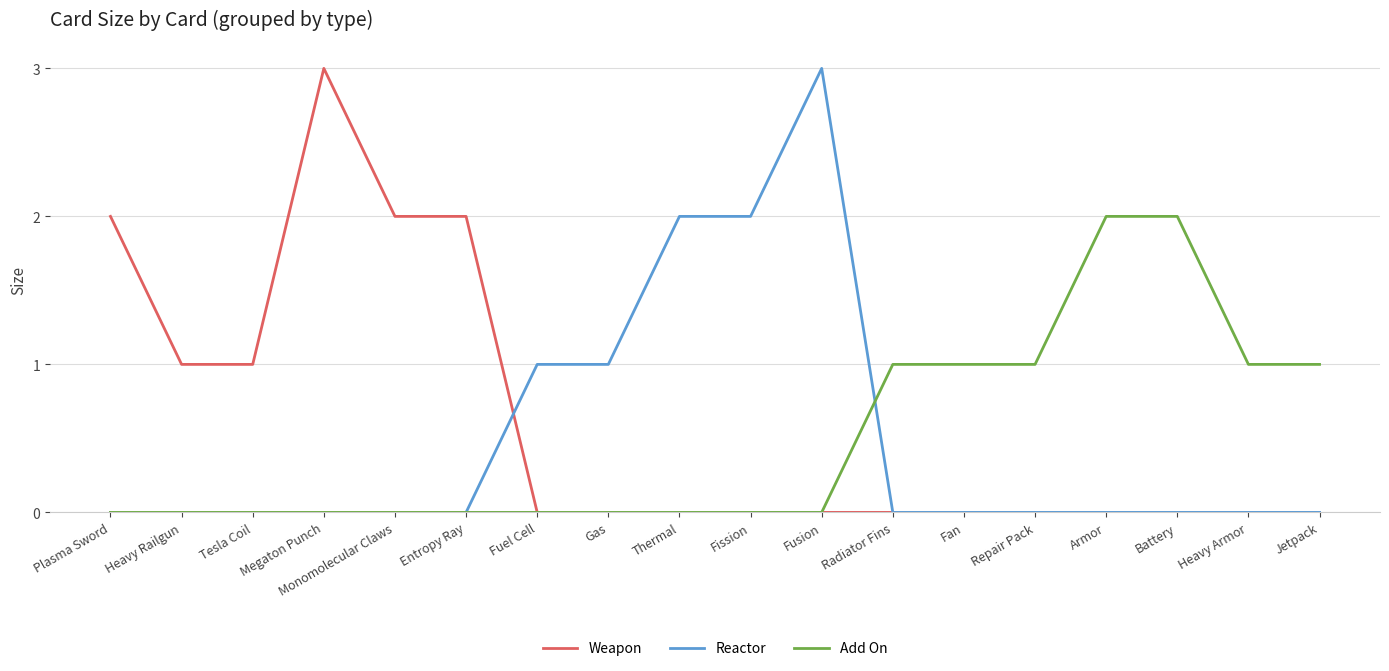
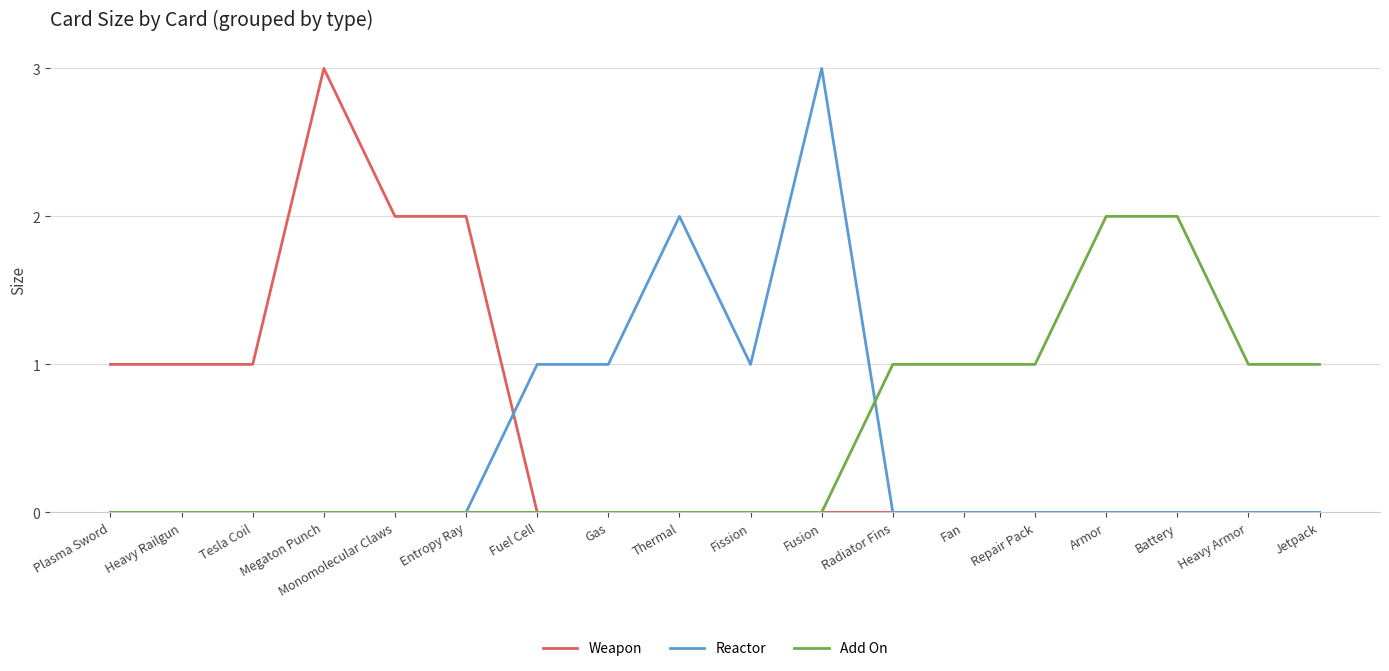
Weapon, Plasma Sword: 2 -> 1
Reactor, Fission: 2 -> 1
